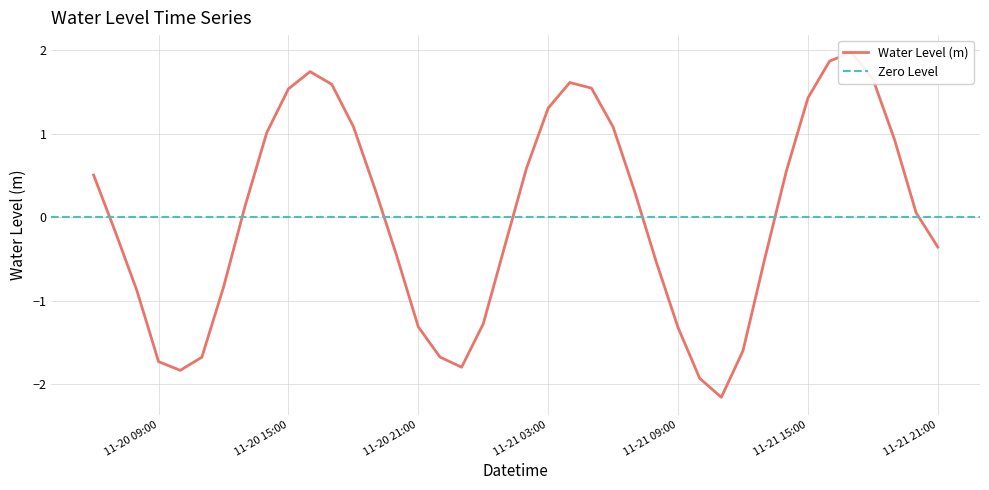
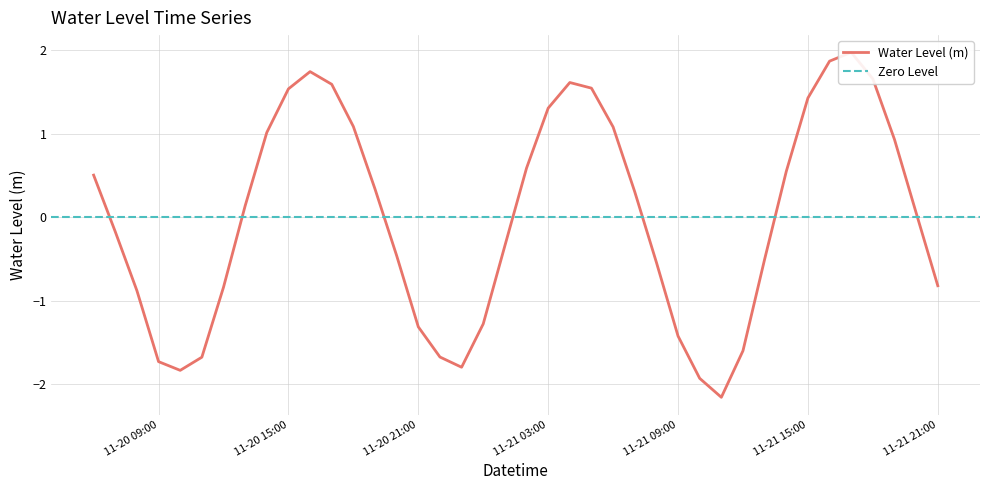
11-21 09:00: -1.3 -> -1.4
11-21 21:00: -0.4 -> -0.8
